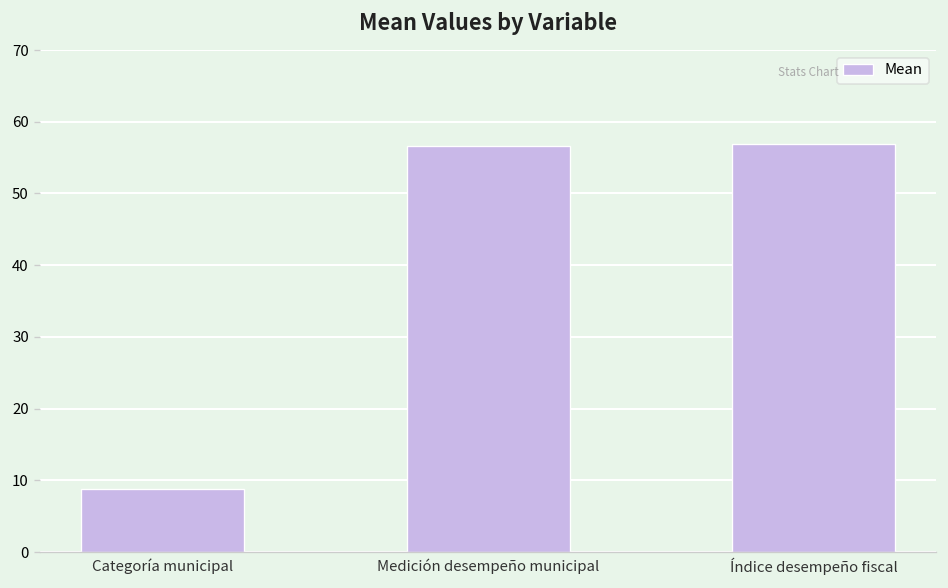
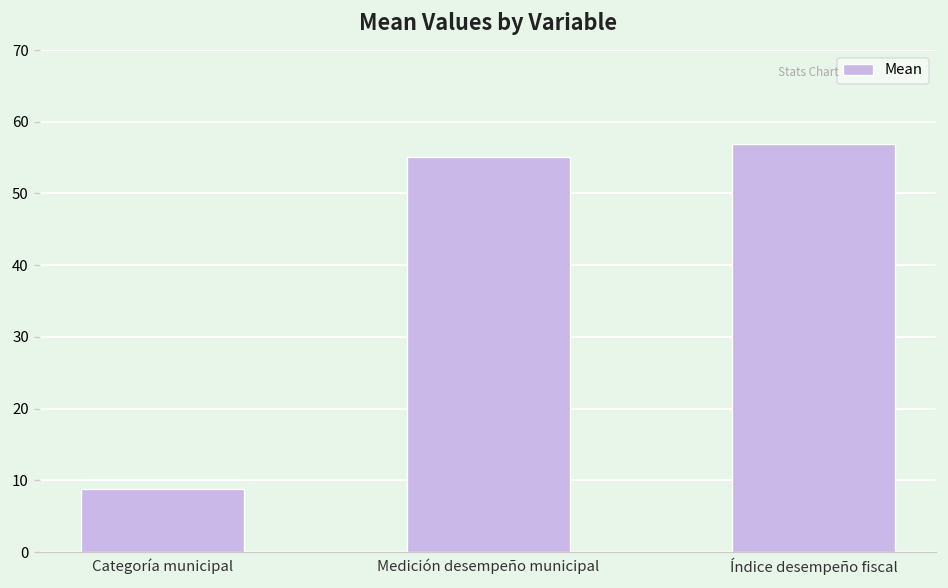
Medición desempeño municipal: 57 -> 55
